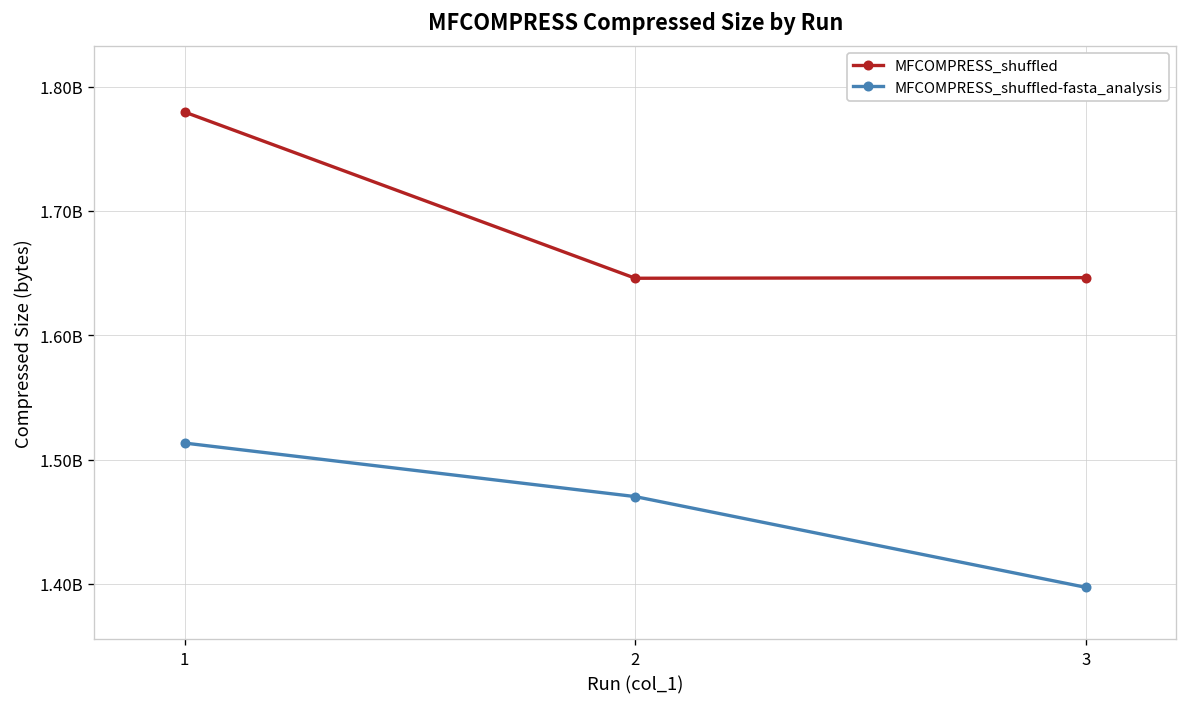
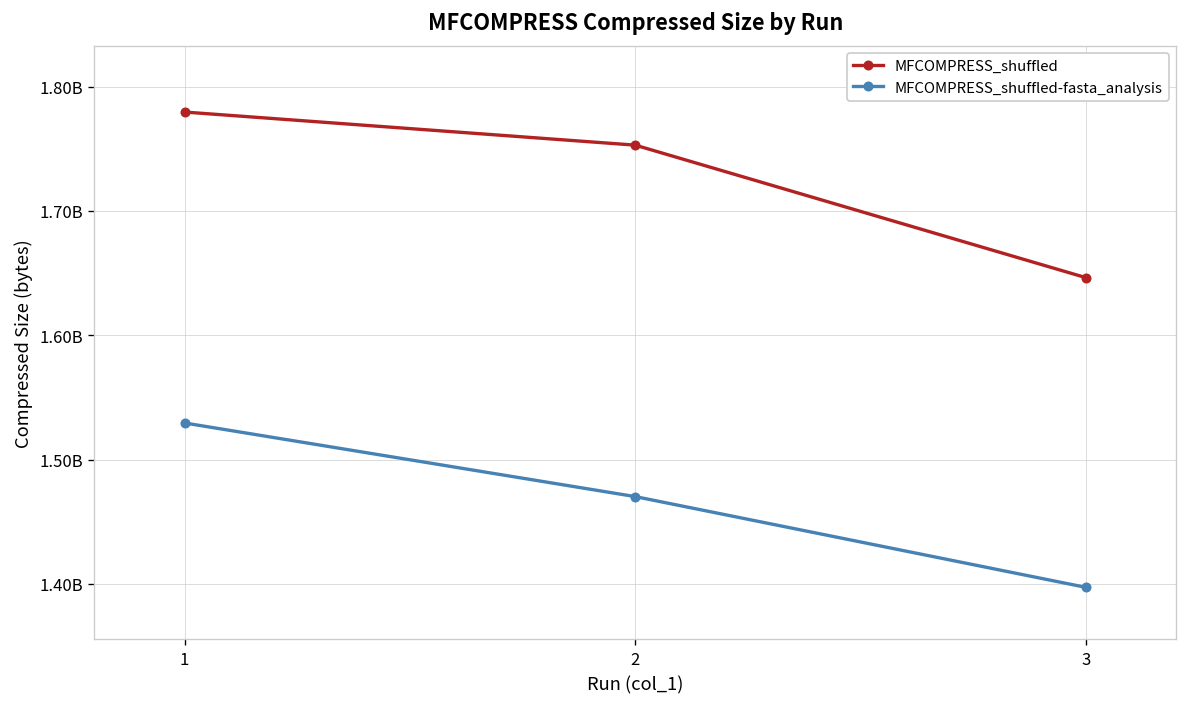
MFCOMPRESS_shuffled-fasta_analysis, 1: 1513000000 -> 1529000000
MFCOMPRESS_shuffled, 2: 1646000000 -> 1753000000
